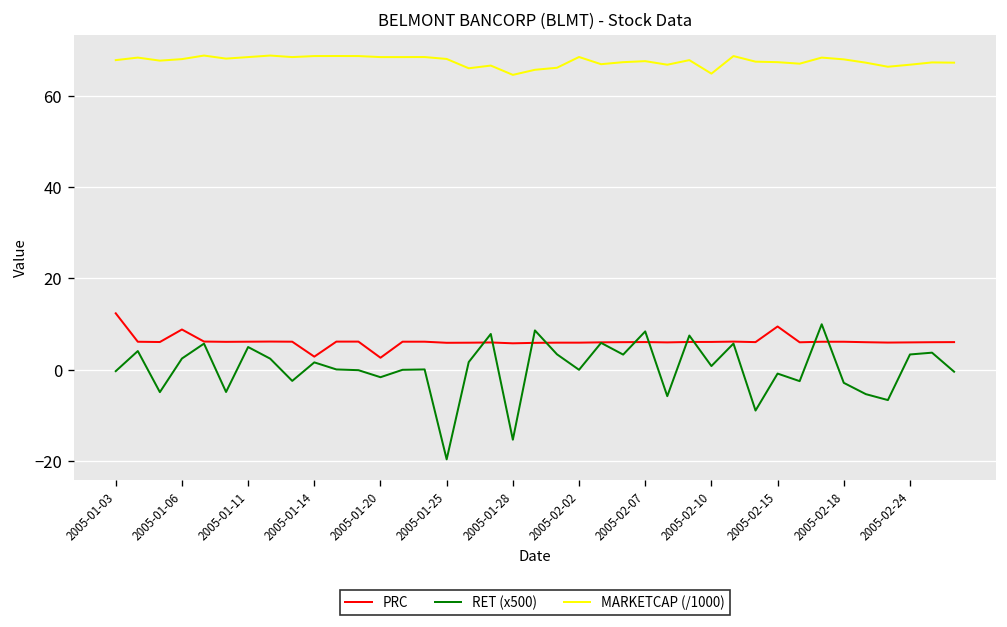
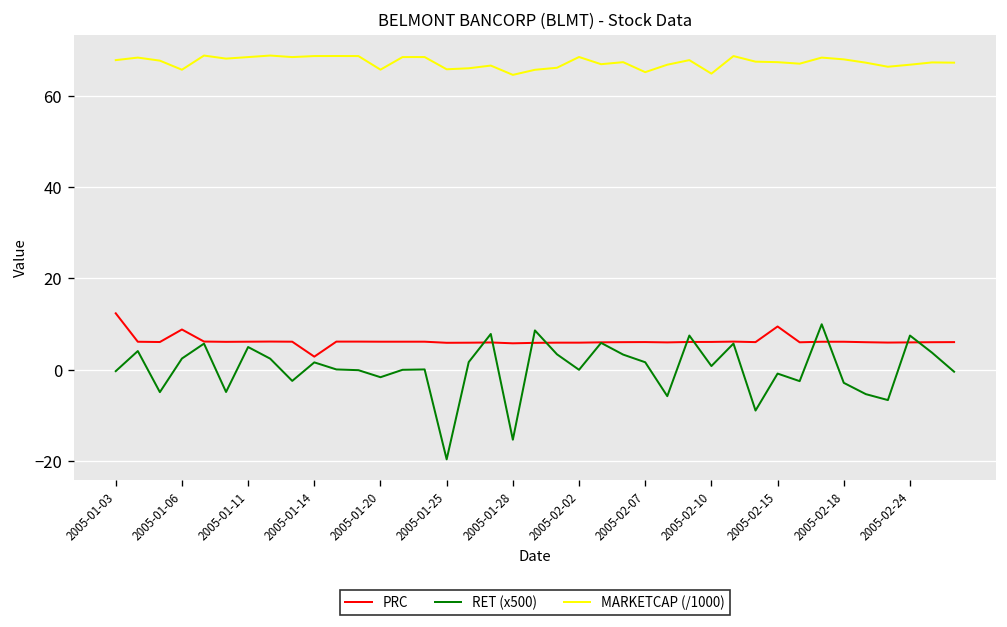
MARKETCAP (/1000), 2005-01-06: 68 -> 66
PRC, 2005-01-20: 3 -> 6
MARKETCAP (/1000), 2005-01-20: 68 -> 66
MARKETCAP (/1000), 2005-01-25: 68 -> 66
RET (x500), 2005-02-07: 8 -> 2
MARKETCAP (/1000), 2005-02-07: 68 -> 65
RET (x500), 2005-02-24: 3 -> 8
